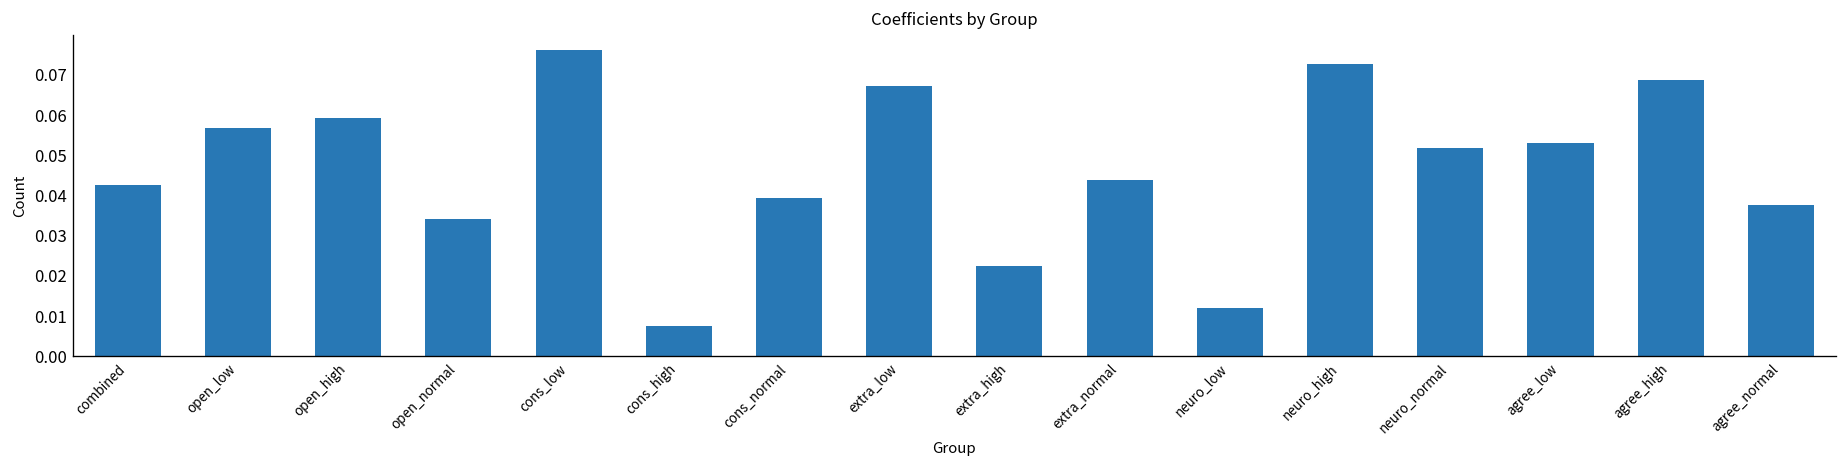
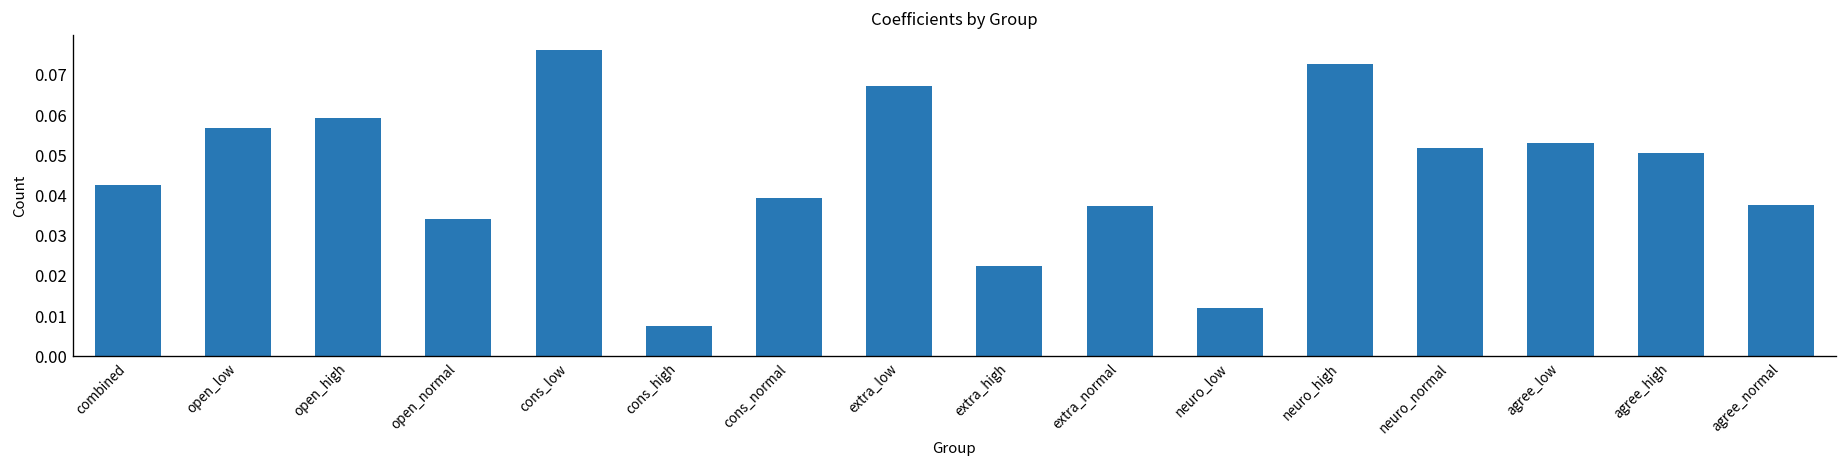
extra_normal: 0.044 -> 0.037
agree_high: 0.069 -> 0.050
